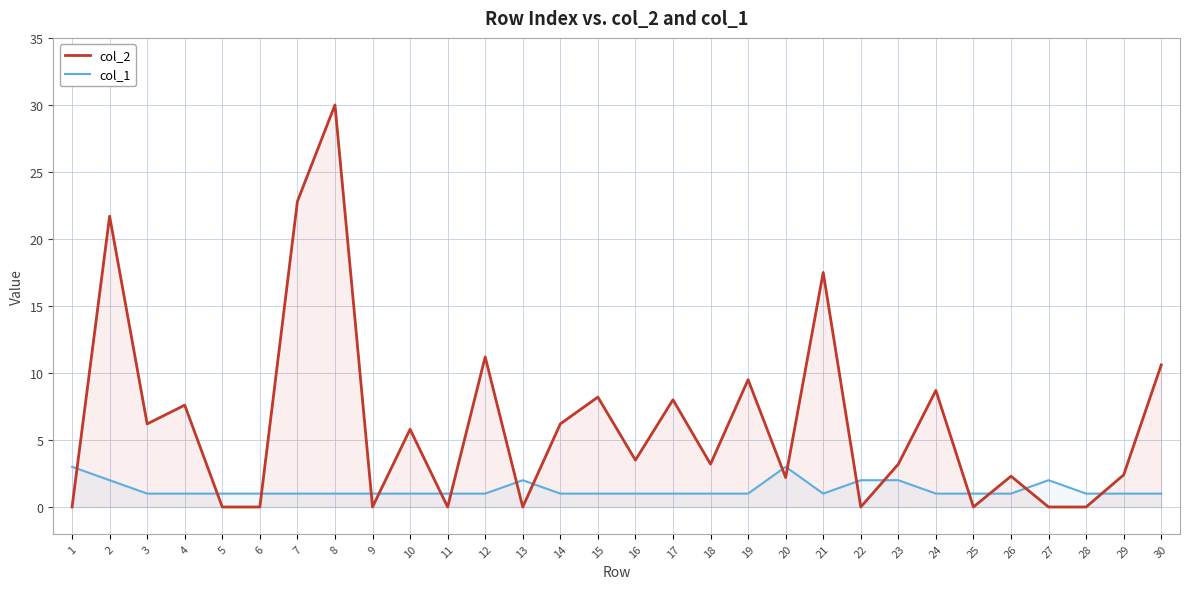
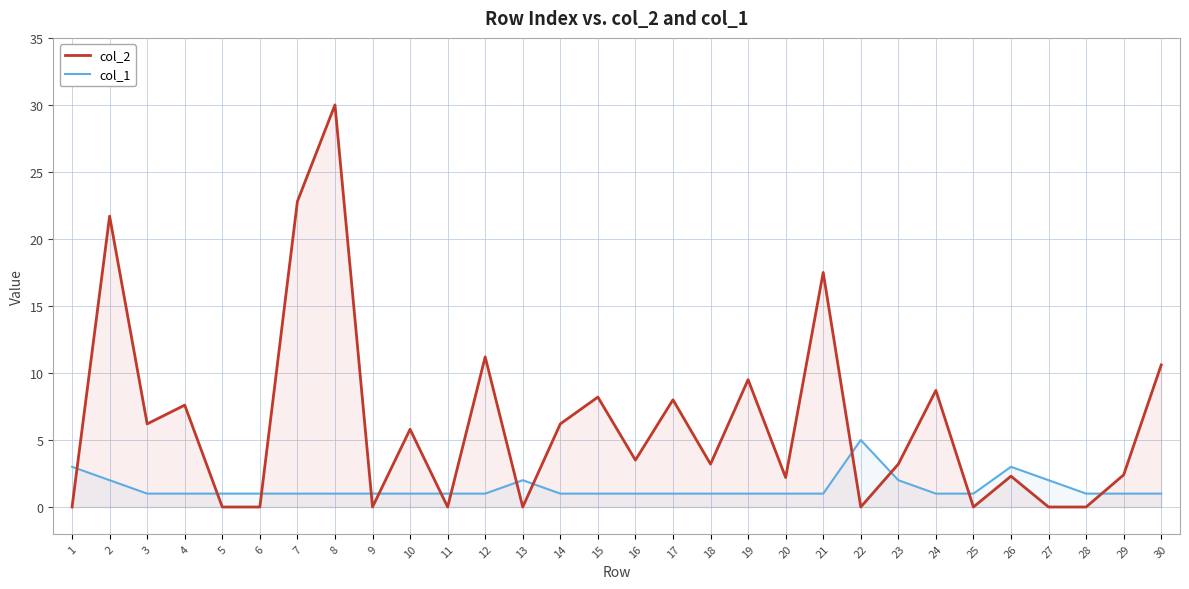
col_1, 20: 3 -> 1
col_1, 22: 2 -> 5
col_1, 26: 1 -> 3
